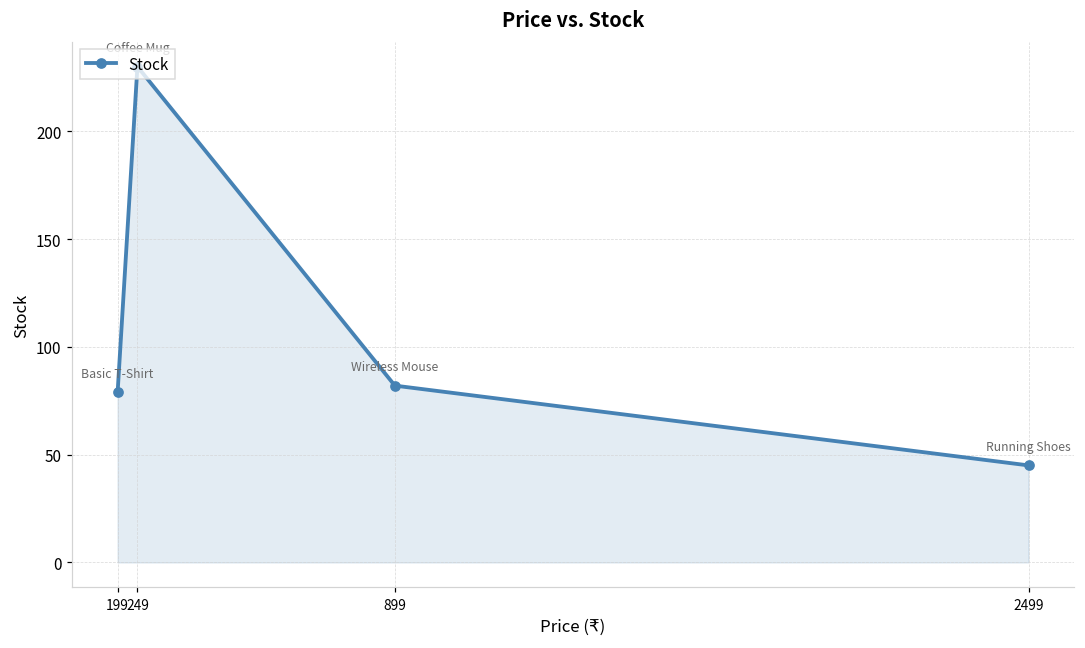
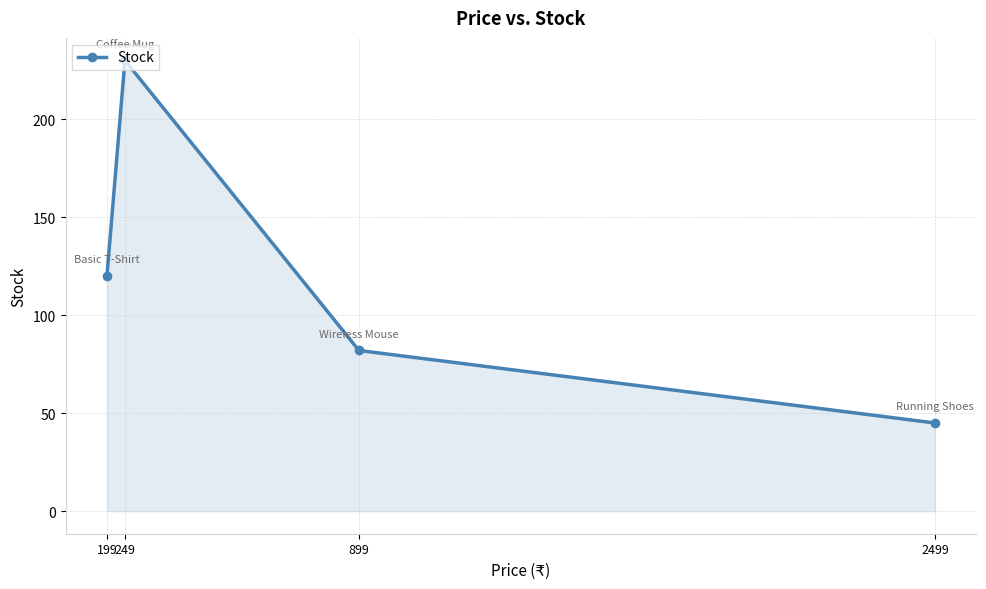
199: 79 -> 120
